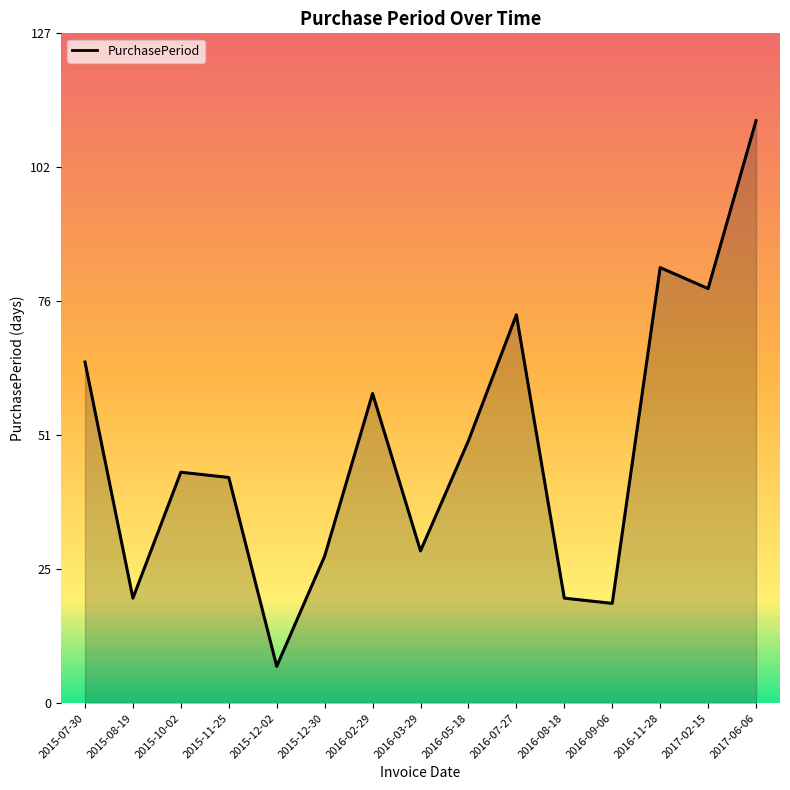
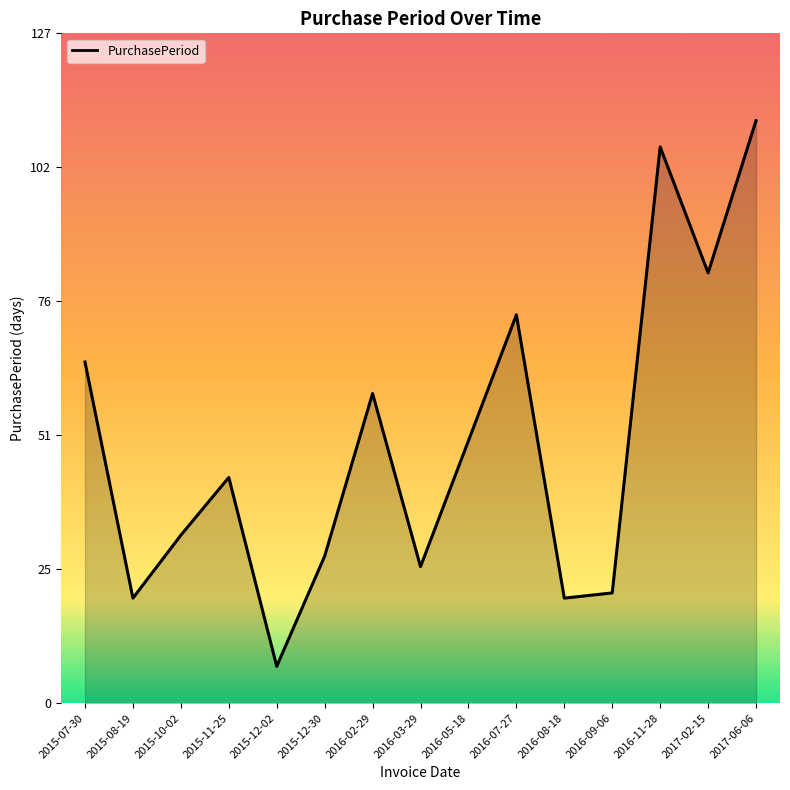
2015-10-02: 44 -> 32
2016-03-29: 29 -> 26
2016-09-06: 19 -> 21
2016-11-28: 83 -> 106
2017-02-15: 79 -> 82
